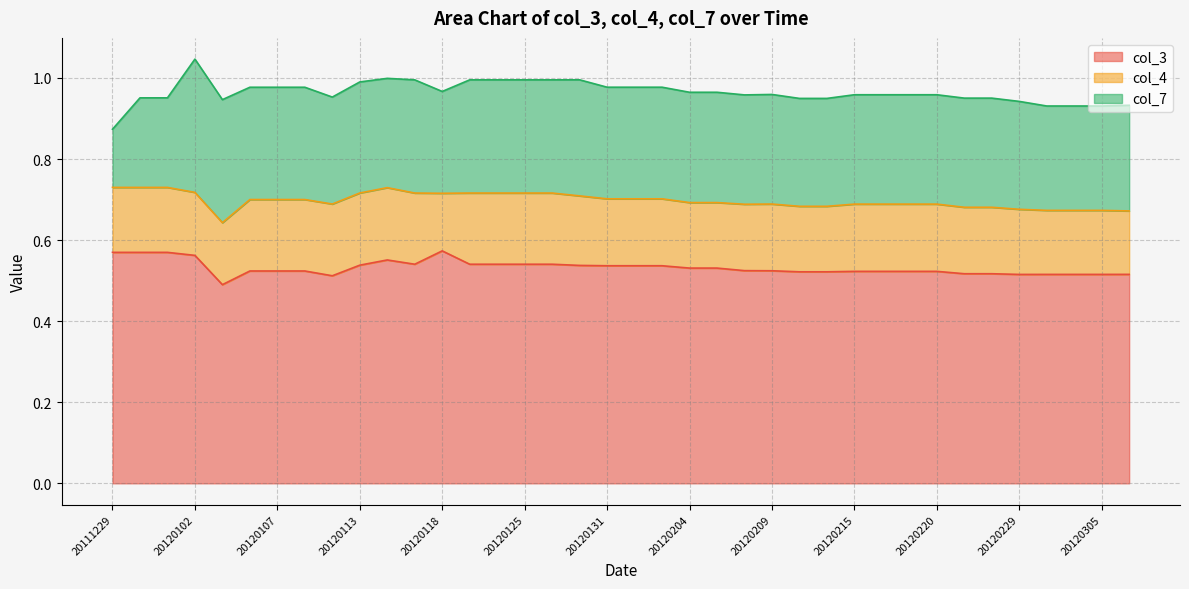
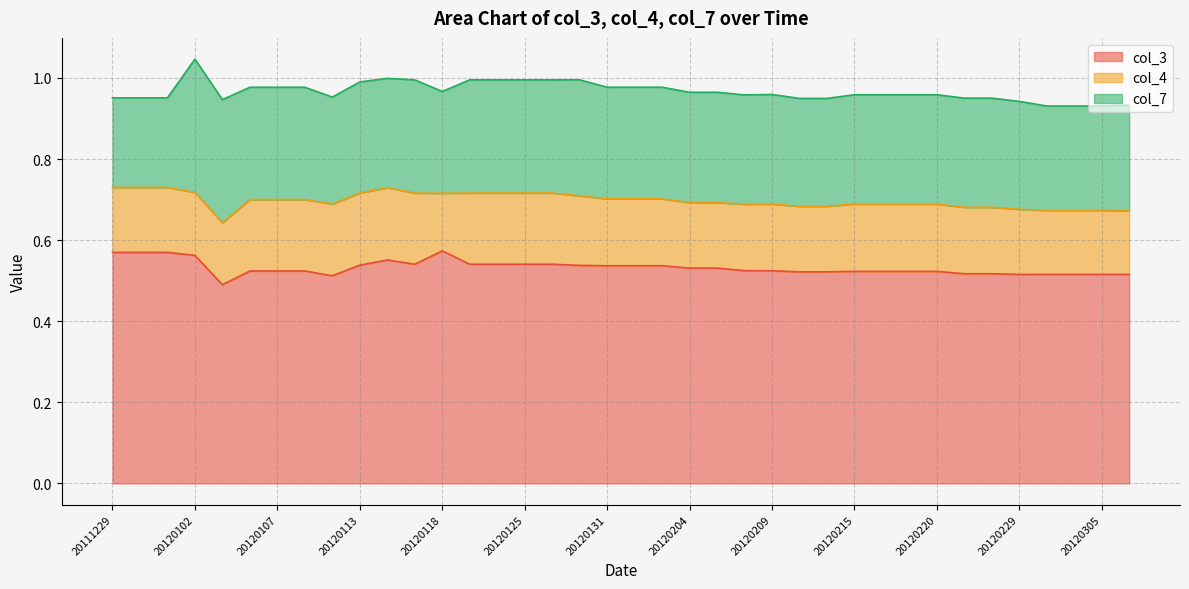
col_7, 20111229: 0.14 -> 0.22
